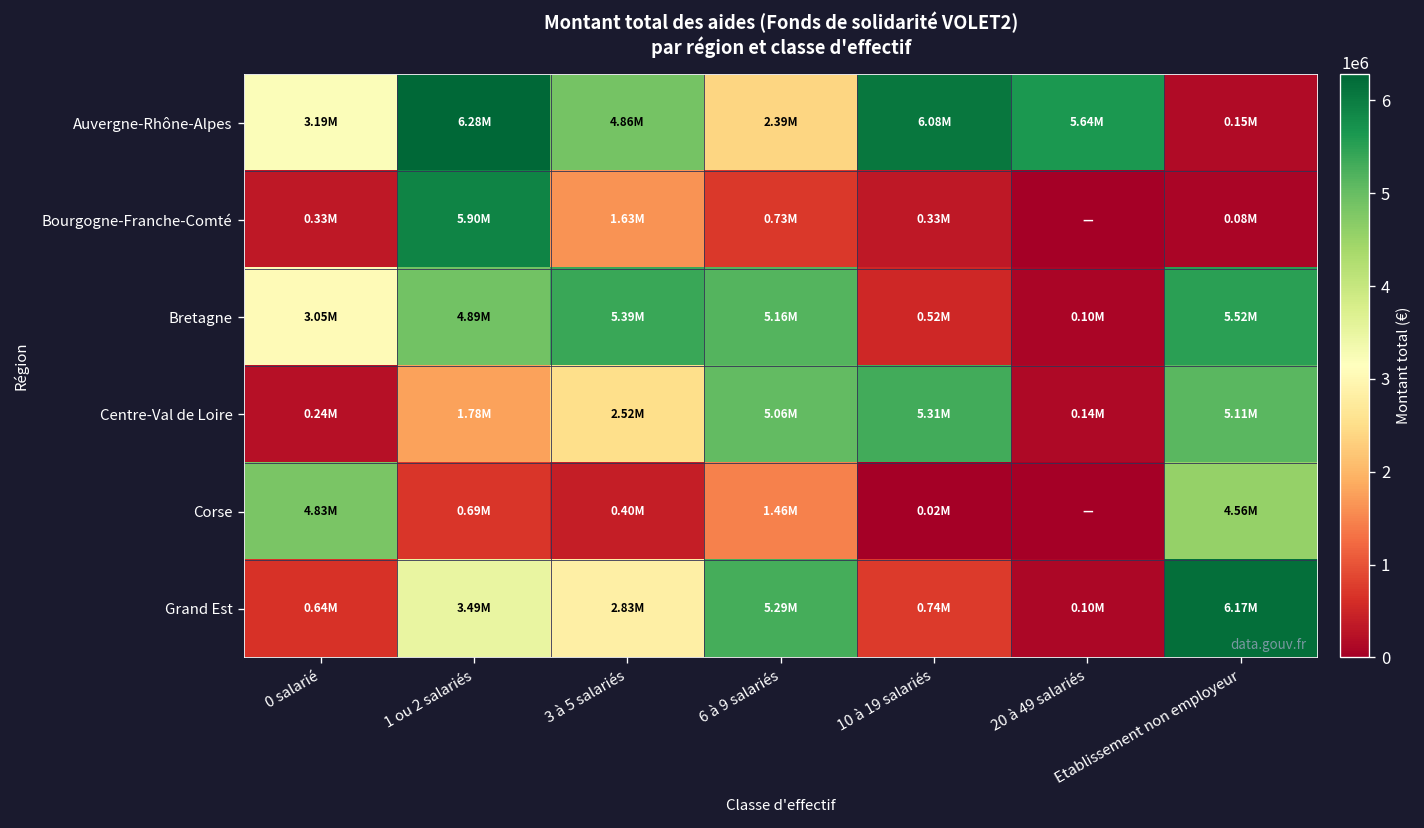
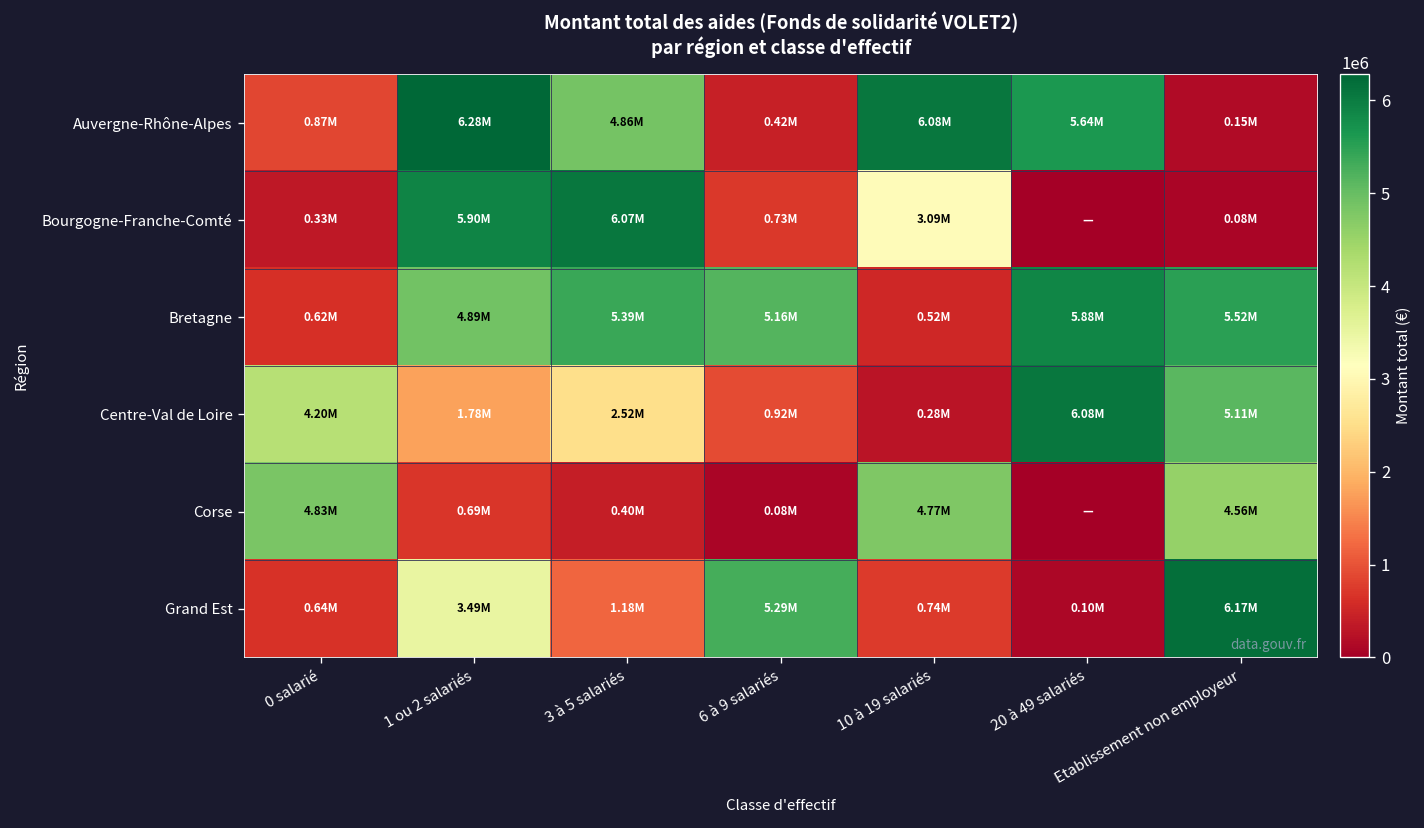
Auvergne-Rhône-Alpes, 0 salarié: 3.19M -> 0.87M
Auvergne-Rhône-Alpes, 6 à 9 salariés: 2.39M -> 0.42M
Bourgogne-Franche-Comté, 3 à 5 salariés: 1.63M -> 6.07M
Bourgogne-Franche-Comté, 10 à 19 salariés: 0.33M -> 3.09M
Bretagne, 0 salarié: 3.05M -> 0.62M
Bretagne, 20 à 49 salariés: 0.10M -> 5.88M
Centre-Val de Loire, 0 salarié: 0.24M -> 4.20M
Centre-Val de Loire, 6 à 9 salariés: 5.06M -> 0.92M
Centre-Val de Loire, 10 à 19 salariés: 5.31M -> 0.28M
Centre-Val de Loire, 20 à 49 salariés: 0.14M -> 6.08M
Corse, 6 à 9 salariés: 1.46M -> 0.08M
Corse, 10 à 19 salariés: 0.02M -> 4.77M
Grand Est, 3 à 5 salariés: 2.83M -> 1.18M
